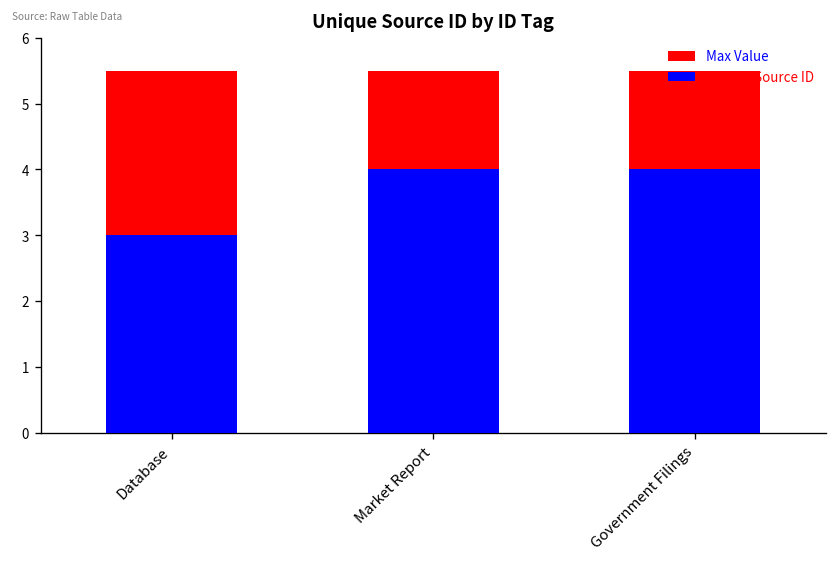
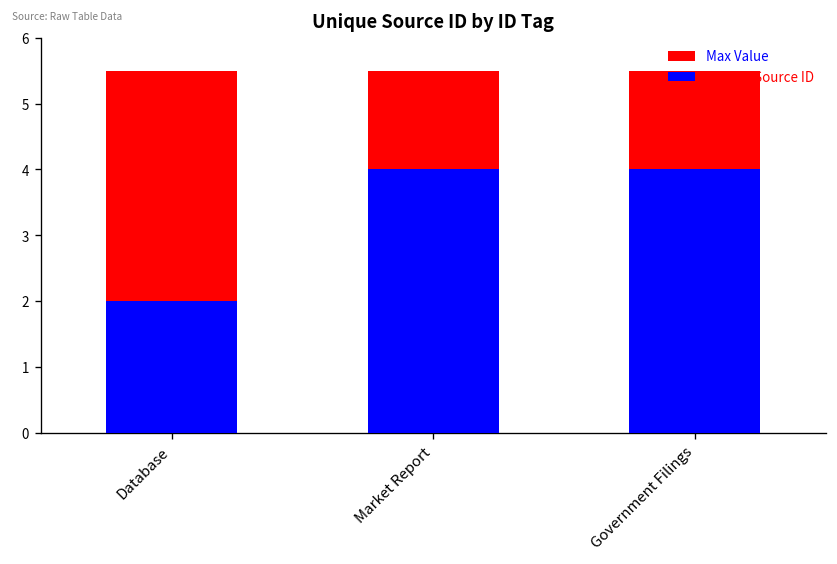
Unique Source ID, Database: 3 -> 2
